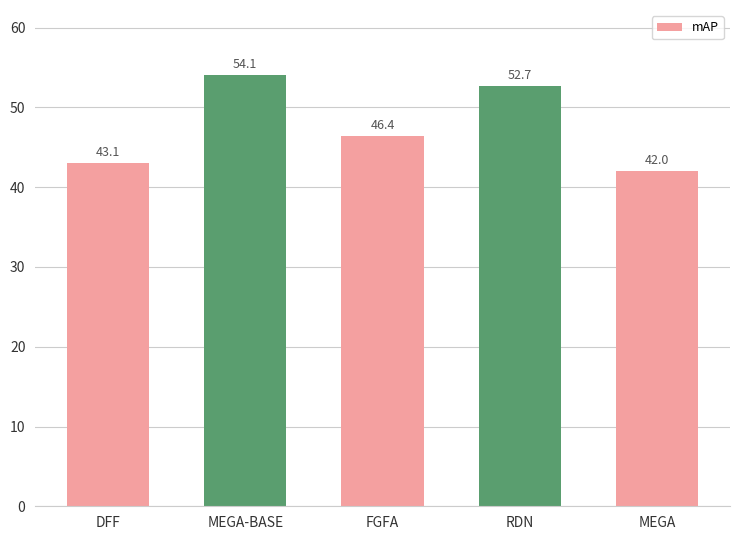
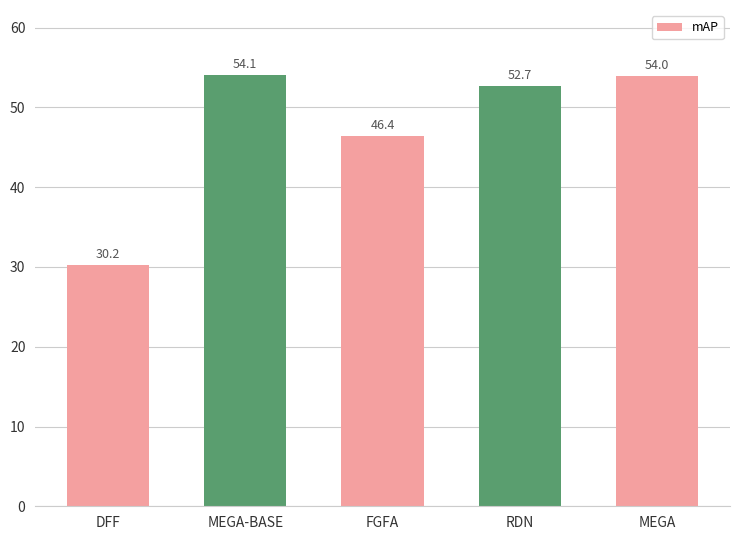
DFF: 43.1 -> 30.2
MEGA: 42.0 -> 54.0
